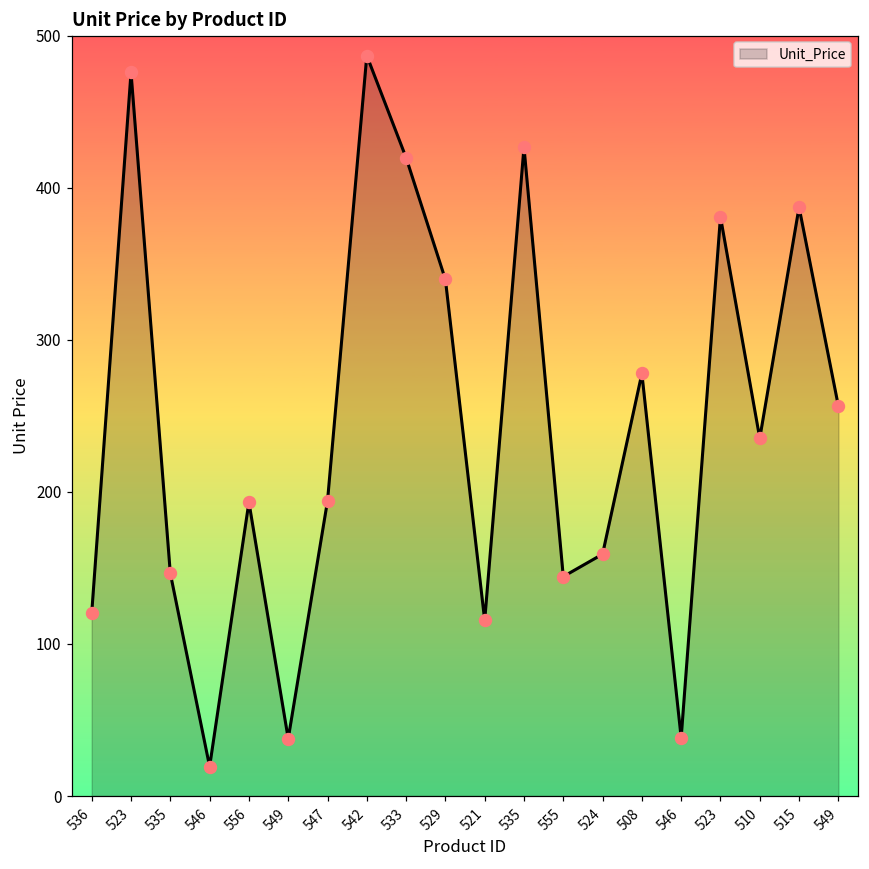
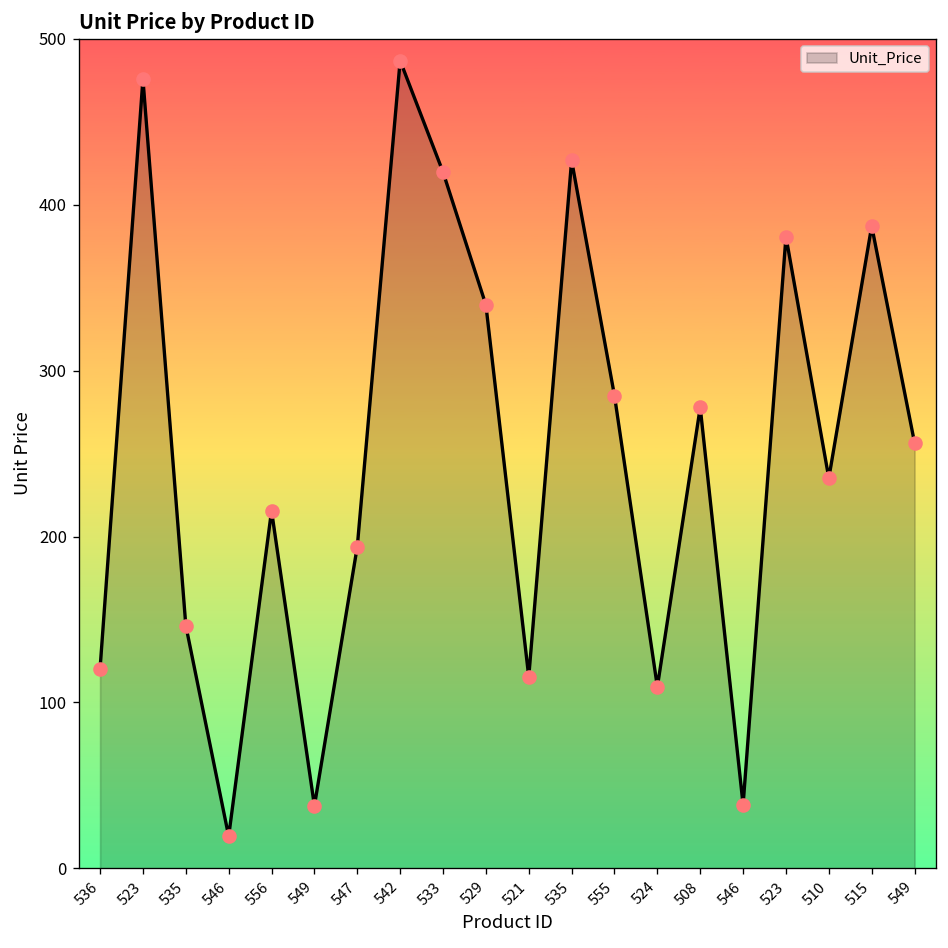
556: 193 -> 216
555: 144 -> 285
524: 159 -> 109
